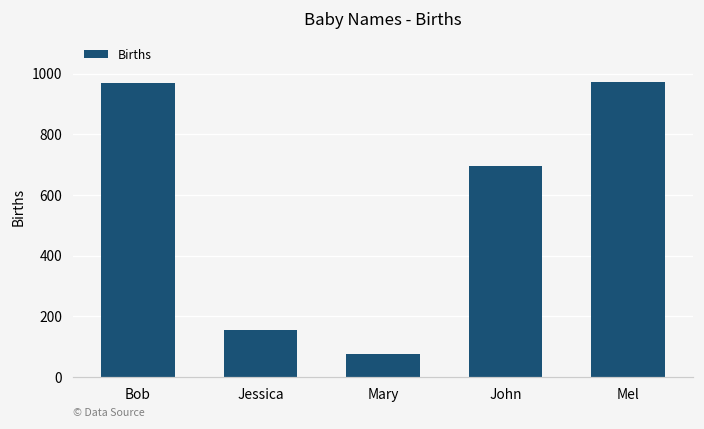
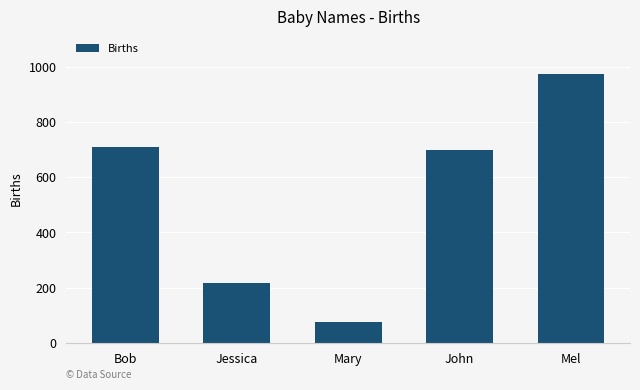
Bob: 970 -> 710
Jessica: 160 -> 220
